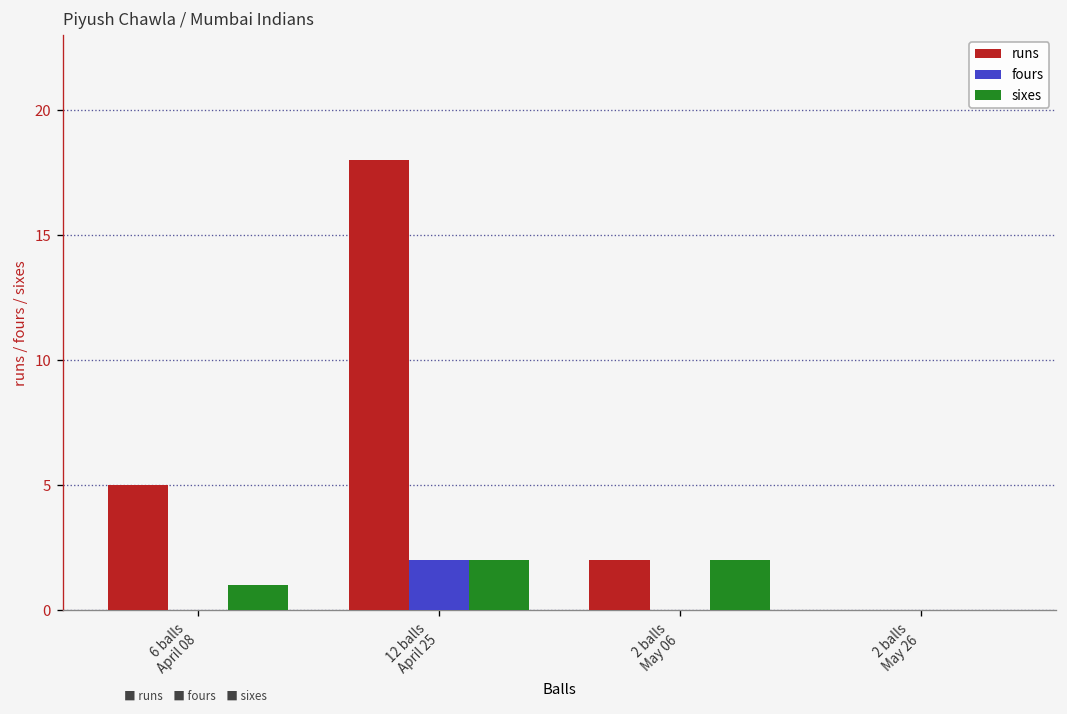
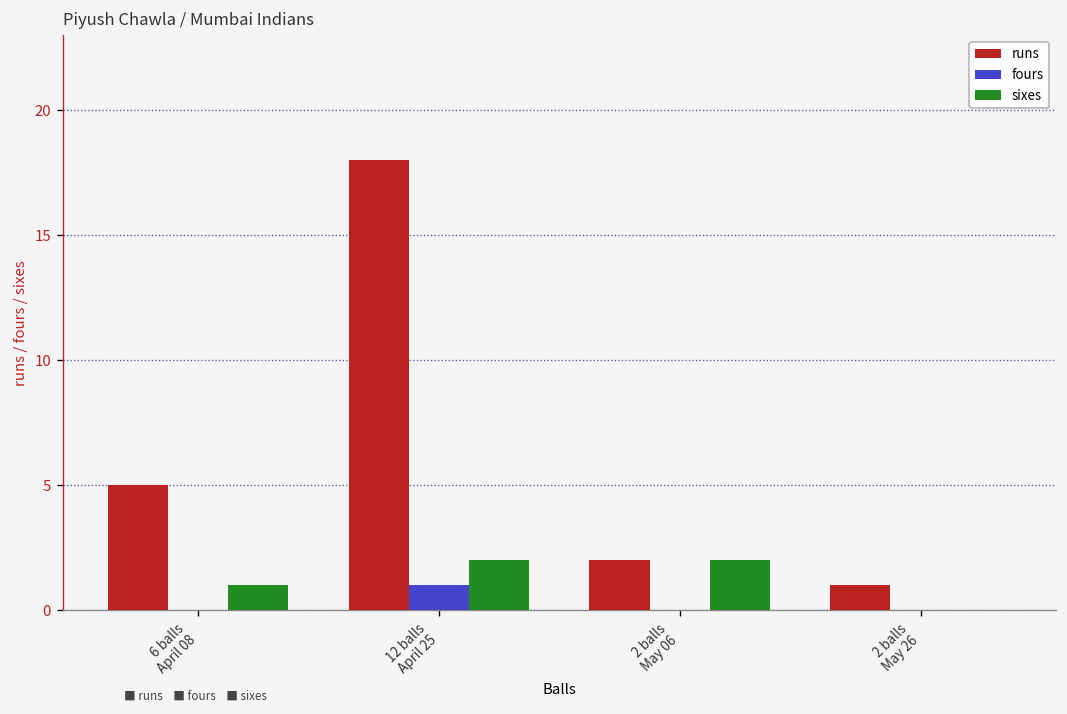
fours, 12 balls April 25: 2 -> 1
runs, 2 balls May 26: 0 -> 1
